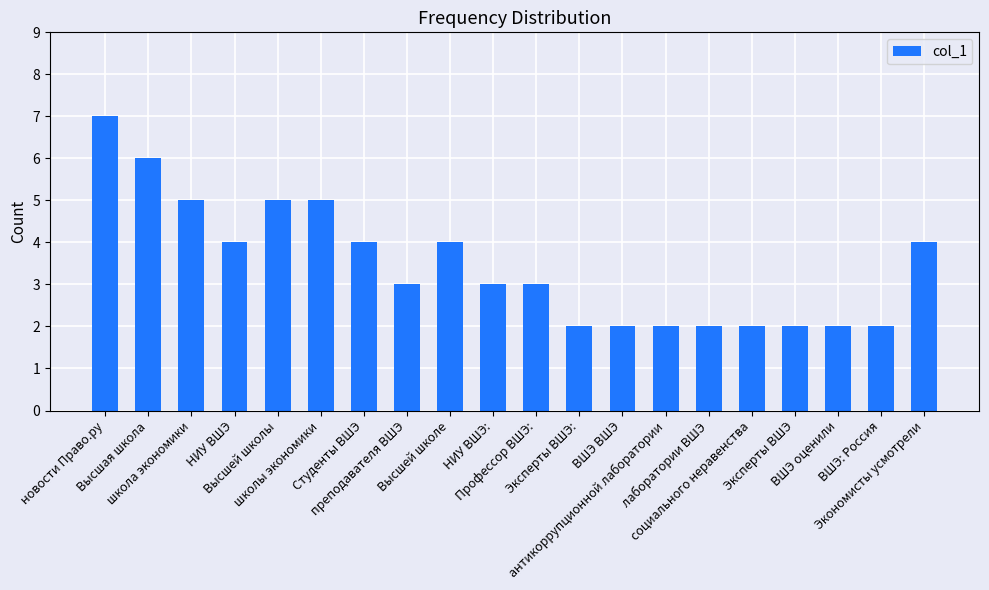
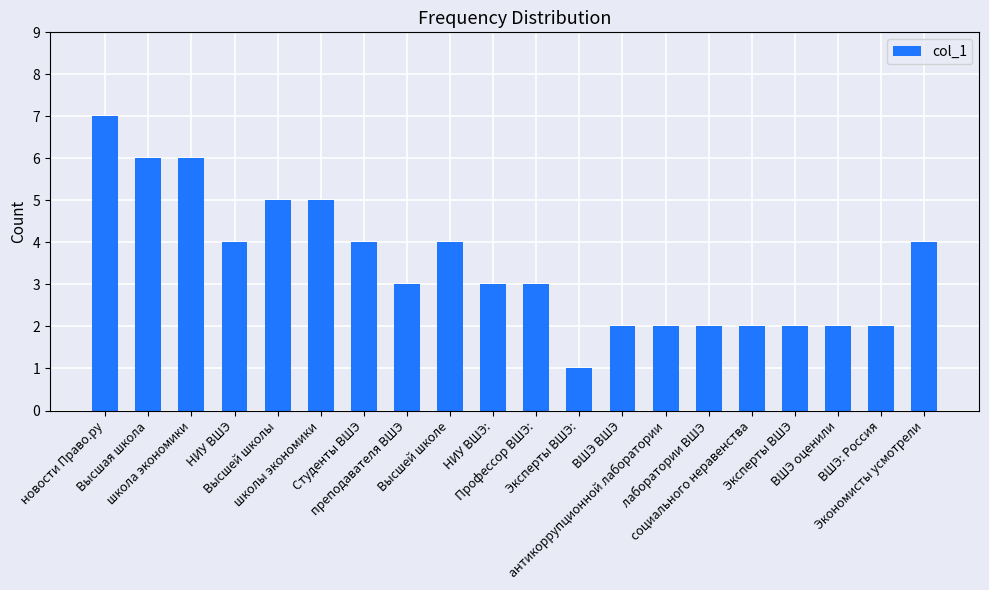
школа экономики: 5 -> 6
Эксперты ВШЭ:: 2 -> 1
